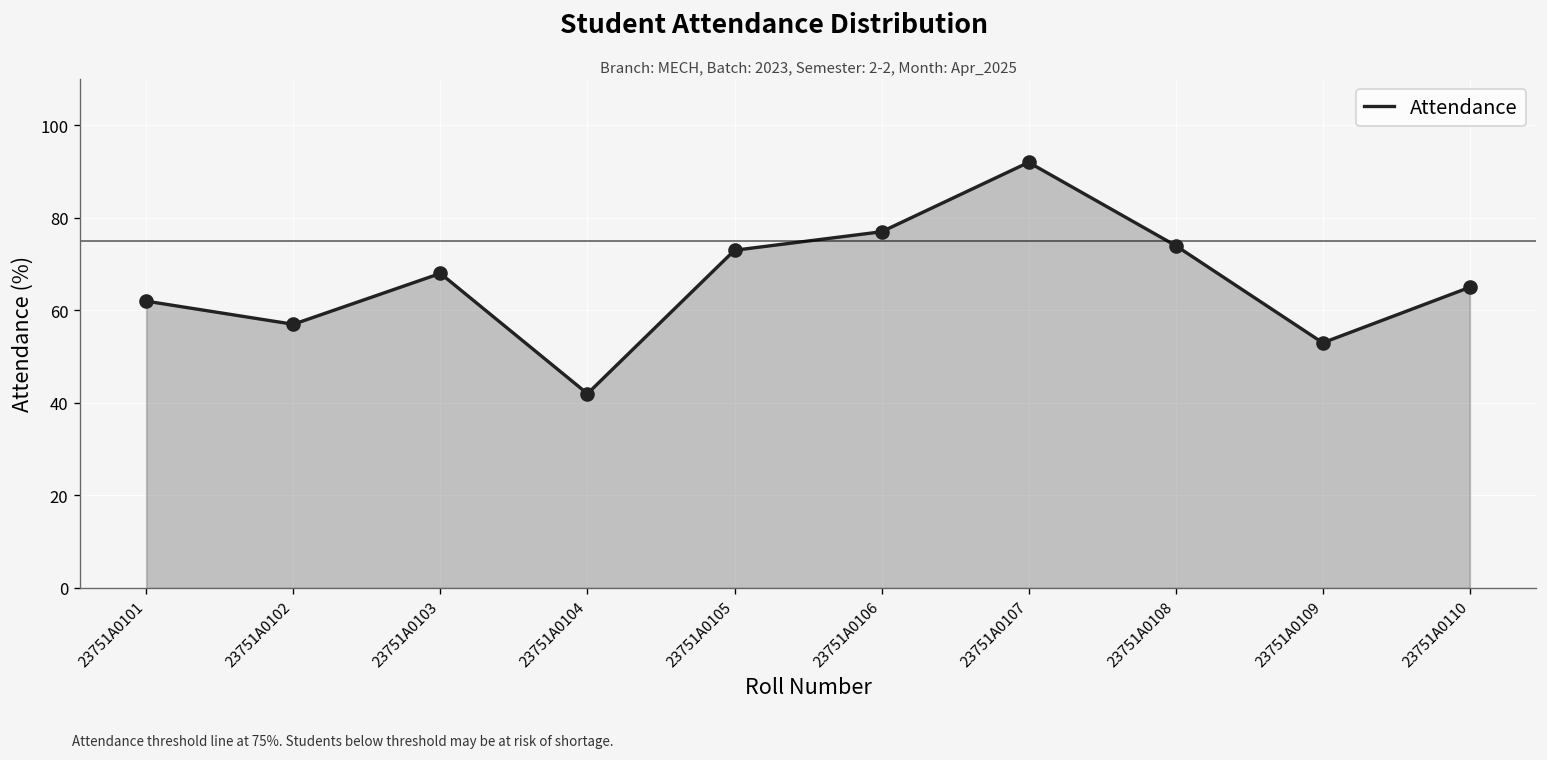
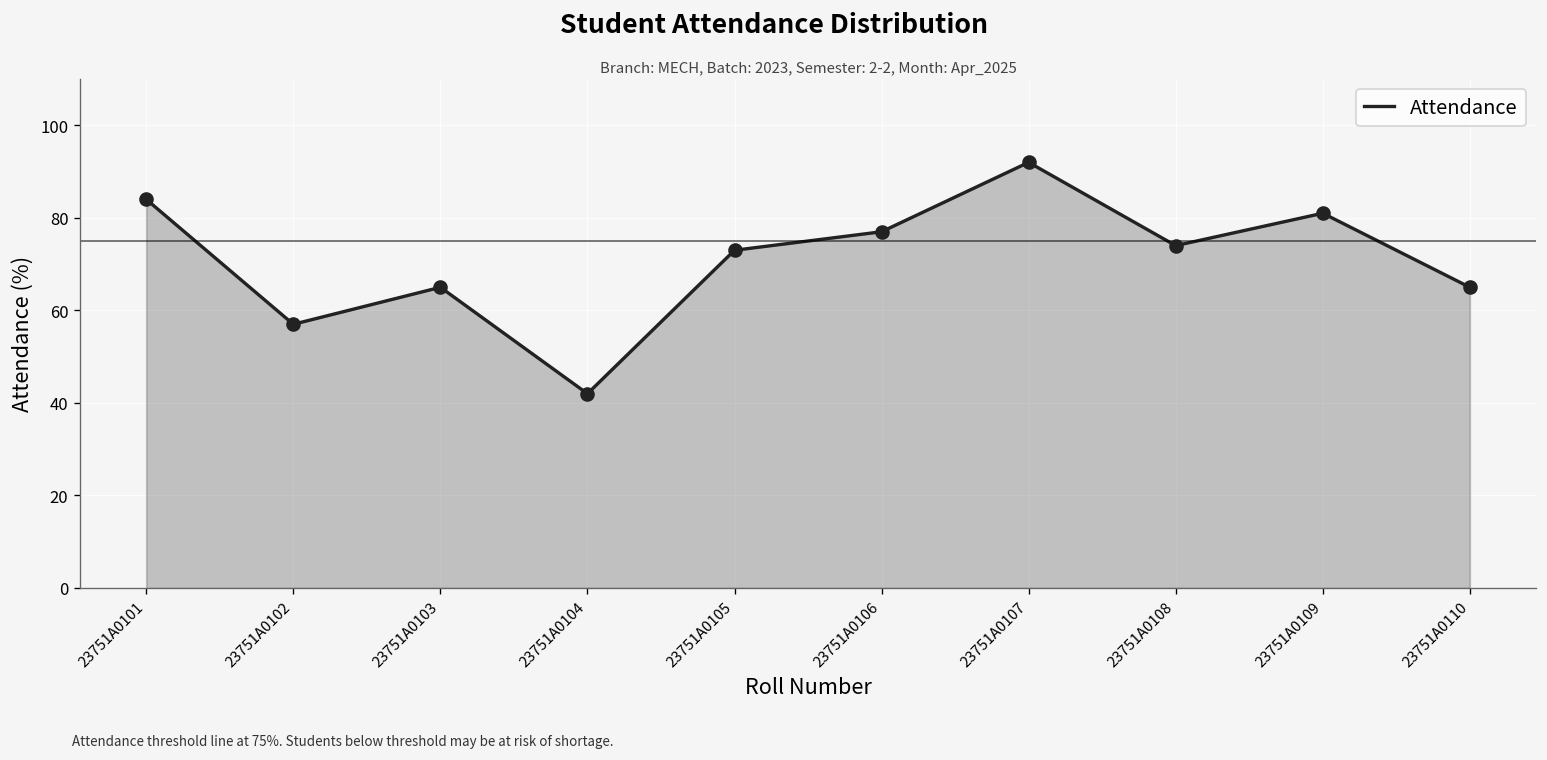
23751A0101: 62 -> 84
23751A0103: 68 -> 65
23751A0109: 53 -> 81
